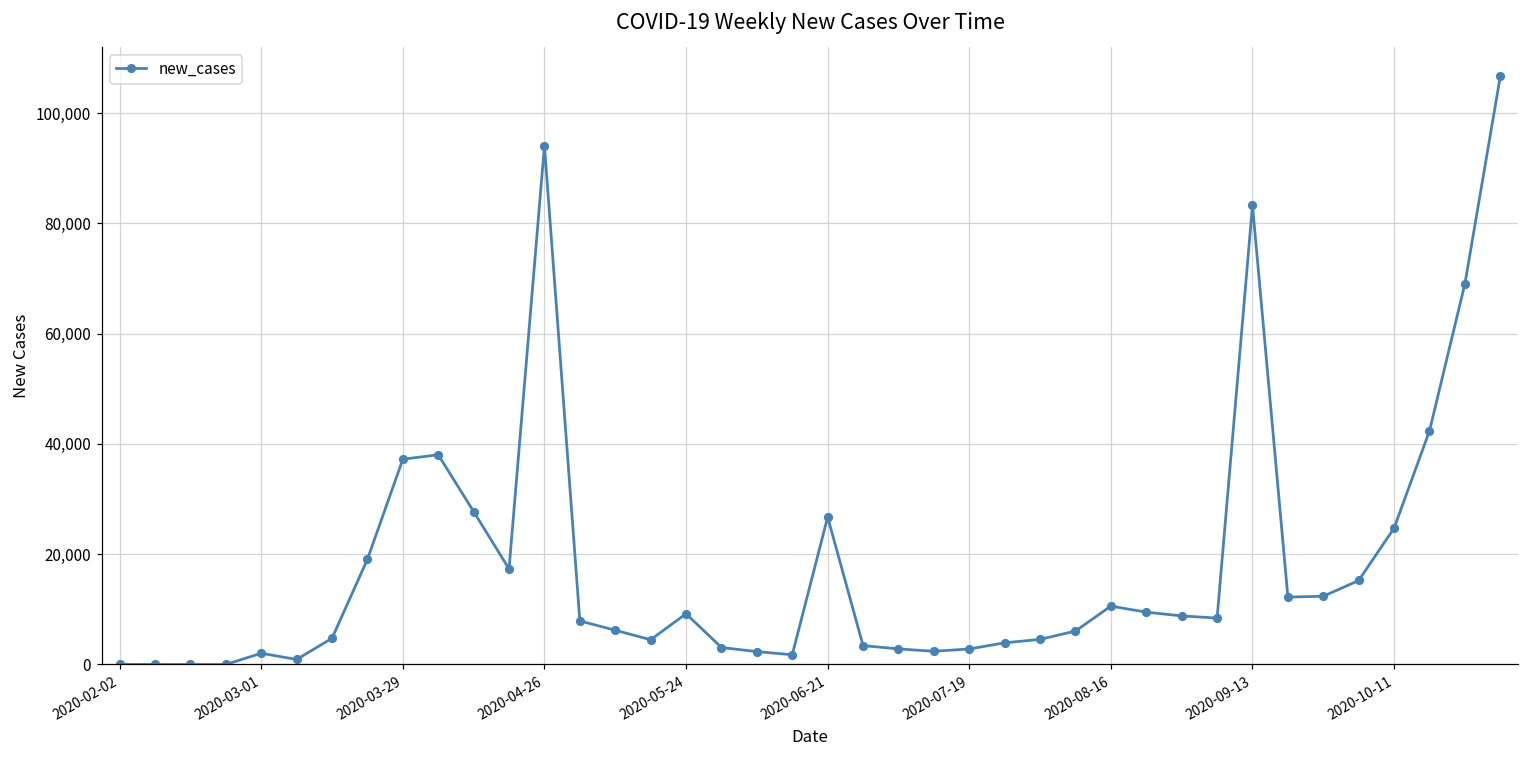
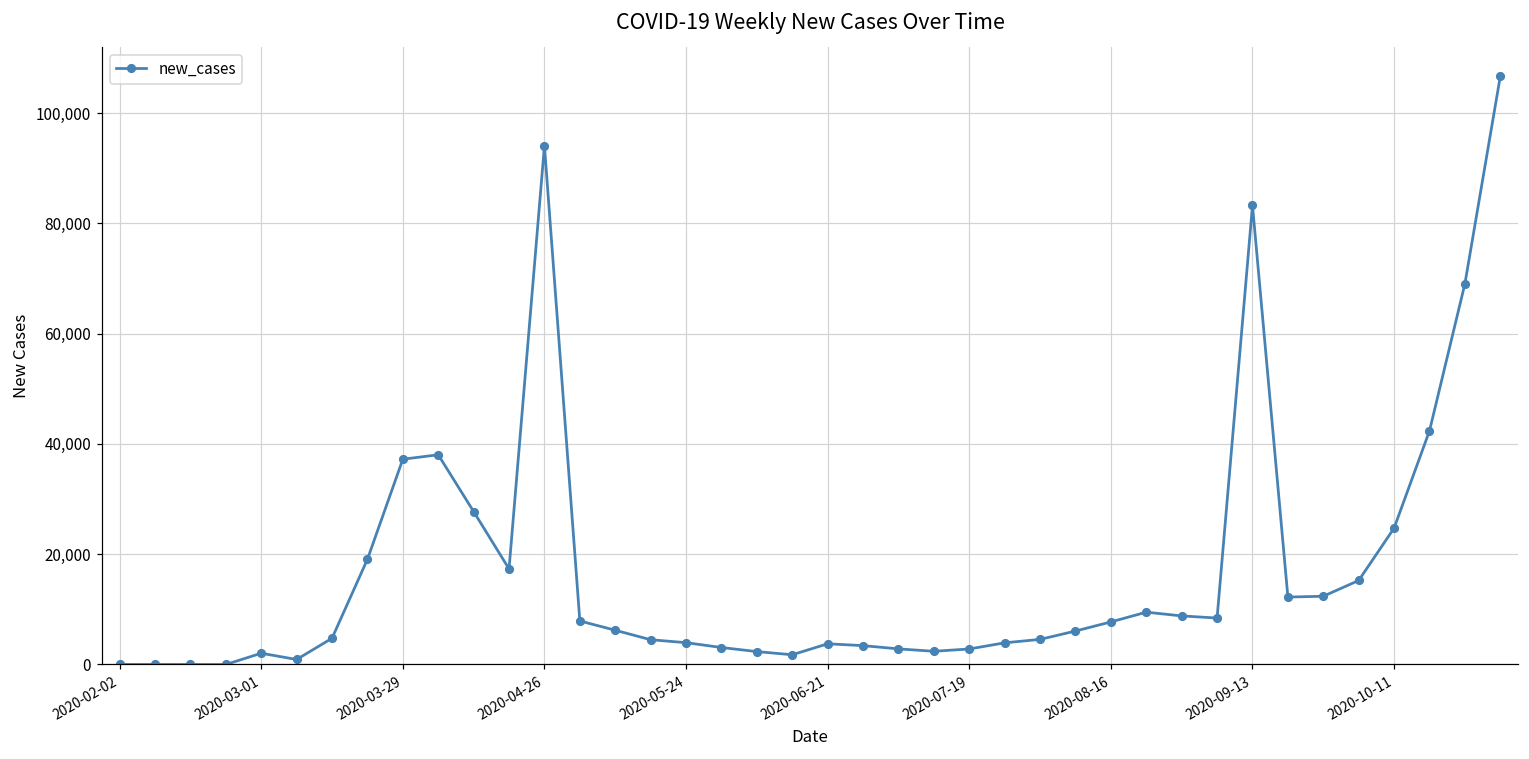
2020-05-24: 9,000 -> 4,000
2020-06-21: 27,000 -> 4,000
2020-08-16: 11,000 -> 8,000
